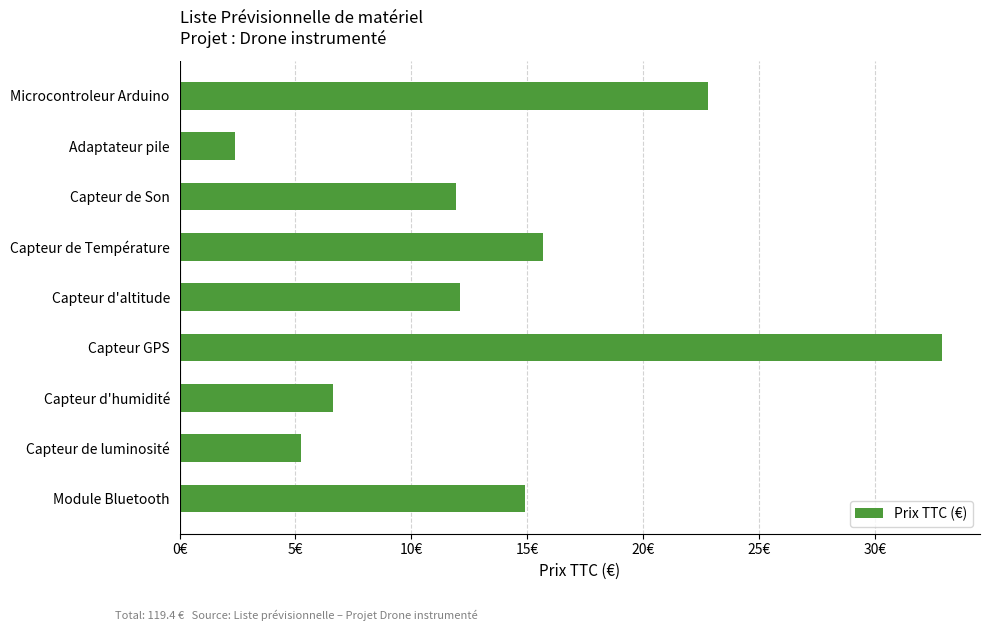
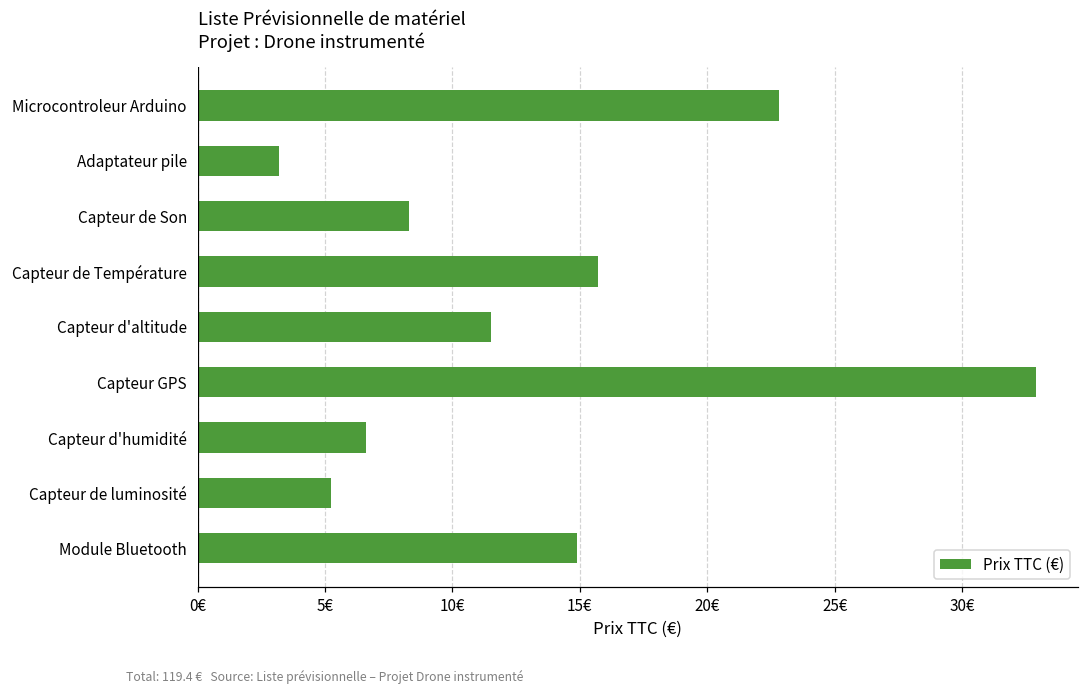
Adaptateur pile: 2.4€ -> 3.2€
Capteur de Son: 12.0€ -> 8.3€
Capteur d'altitude: 12.1€ -> 11.5€
